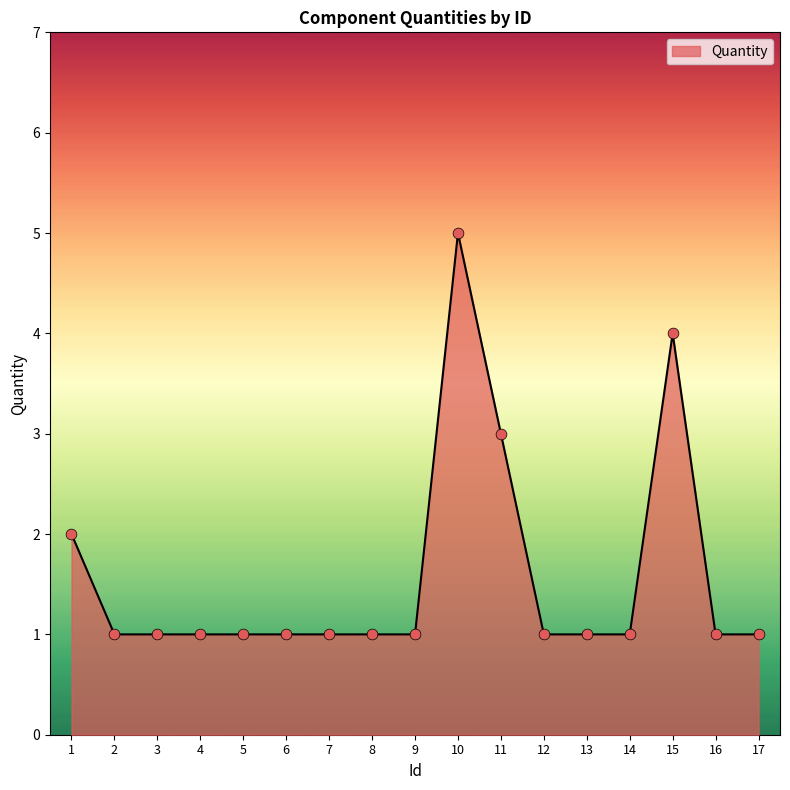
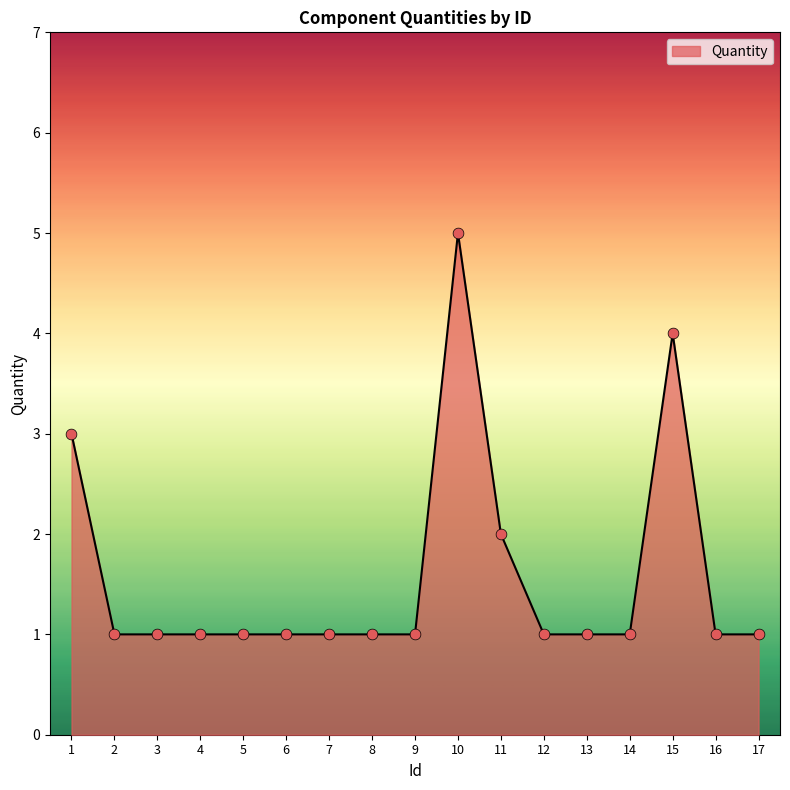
1: 2 -> 3
11: 3 -> 2
